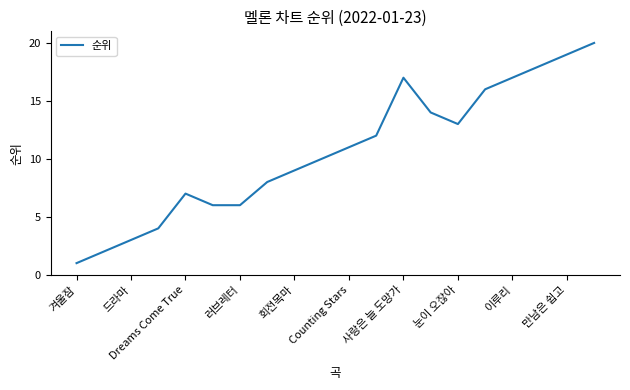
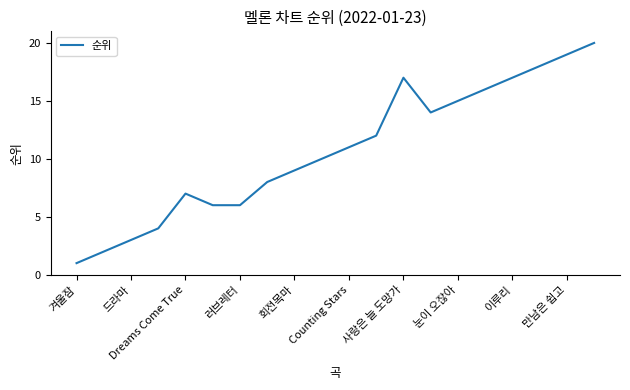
눈이 오잖아: 13 -> 15
